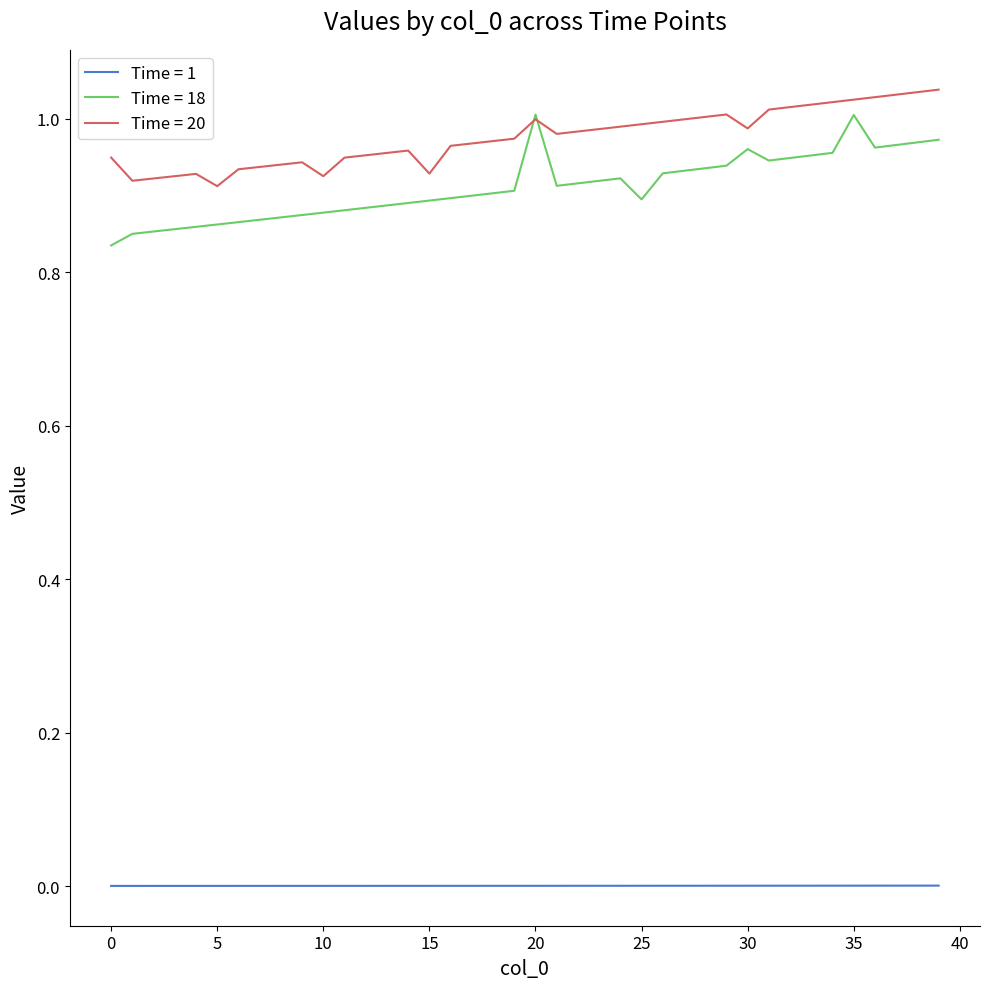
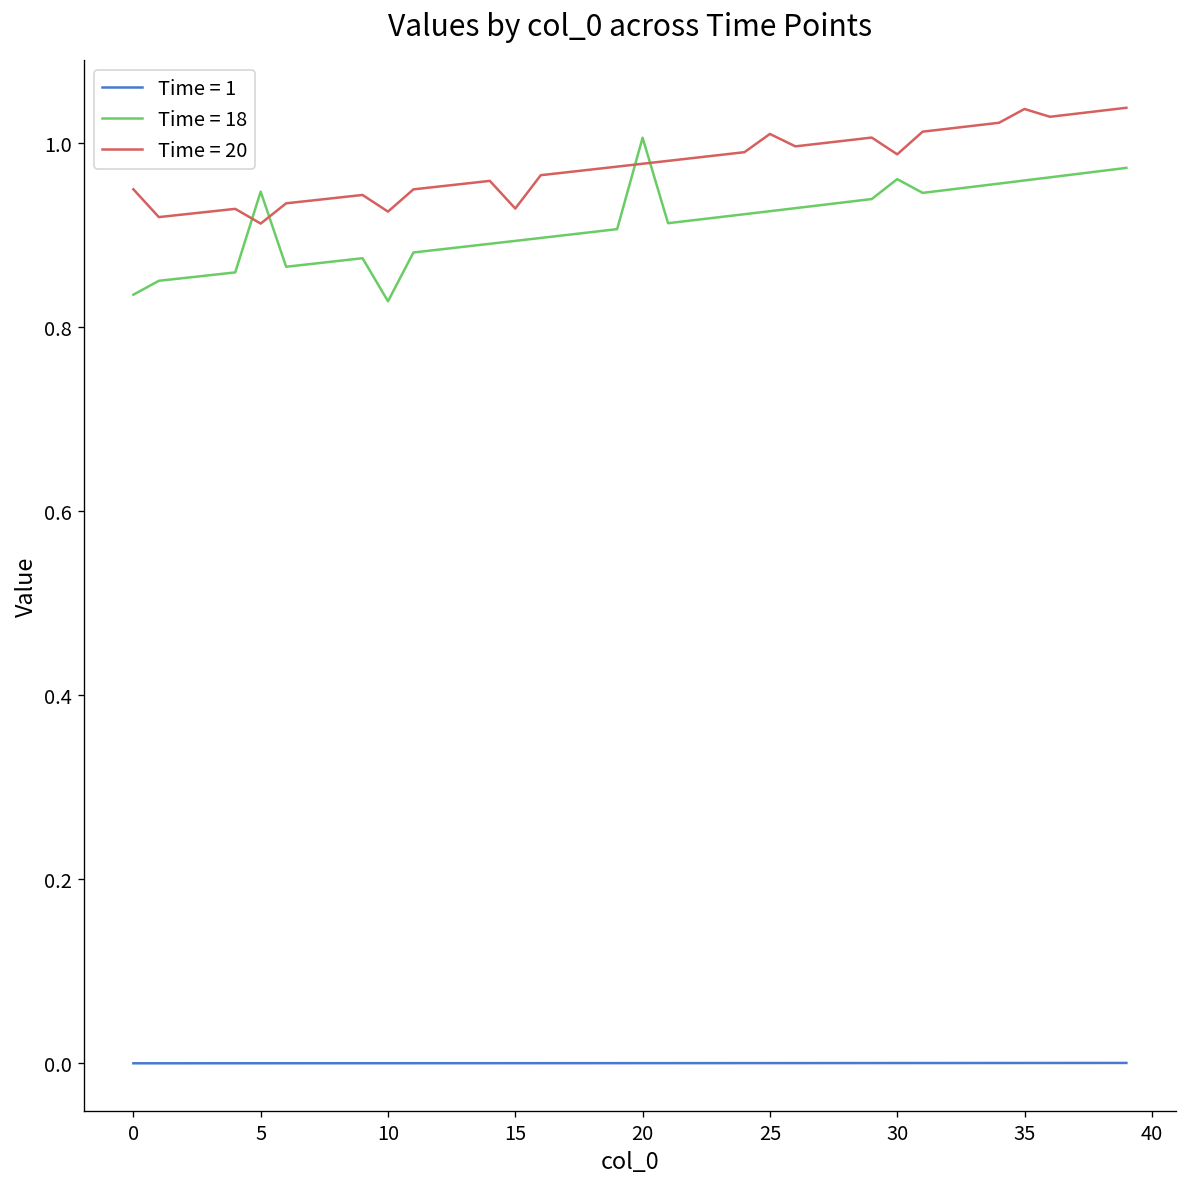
Time = 18, 5: 0.86 -> 0.95
Time = 18, 10: 0.88 -> 0.83
Time = 20, 20: 1.00 -> 0.98
Time = 18, 25: 0.90 -> 0.93
Time = 20, 25: 0.99 -> 1.01
Time = 18, 35: 1.01 -> 0.96
Time = 20, 35: 1.03 -> 1.04
